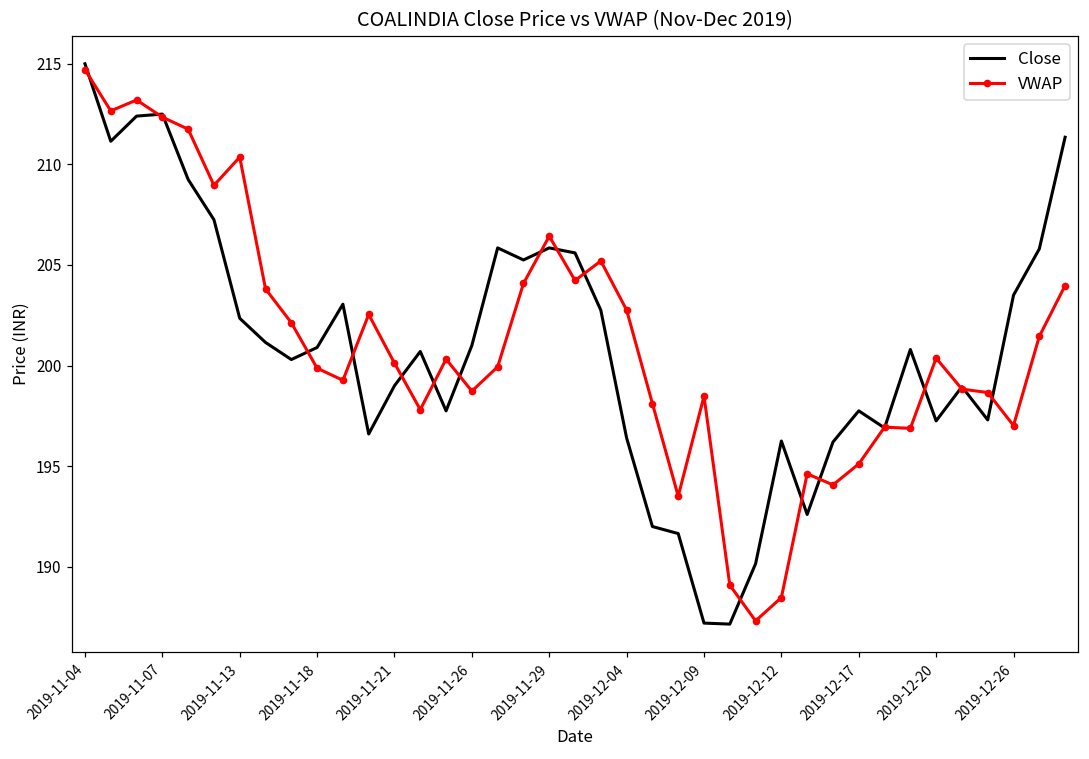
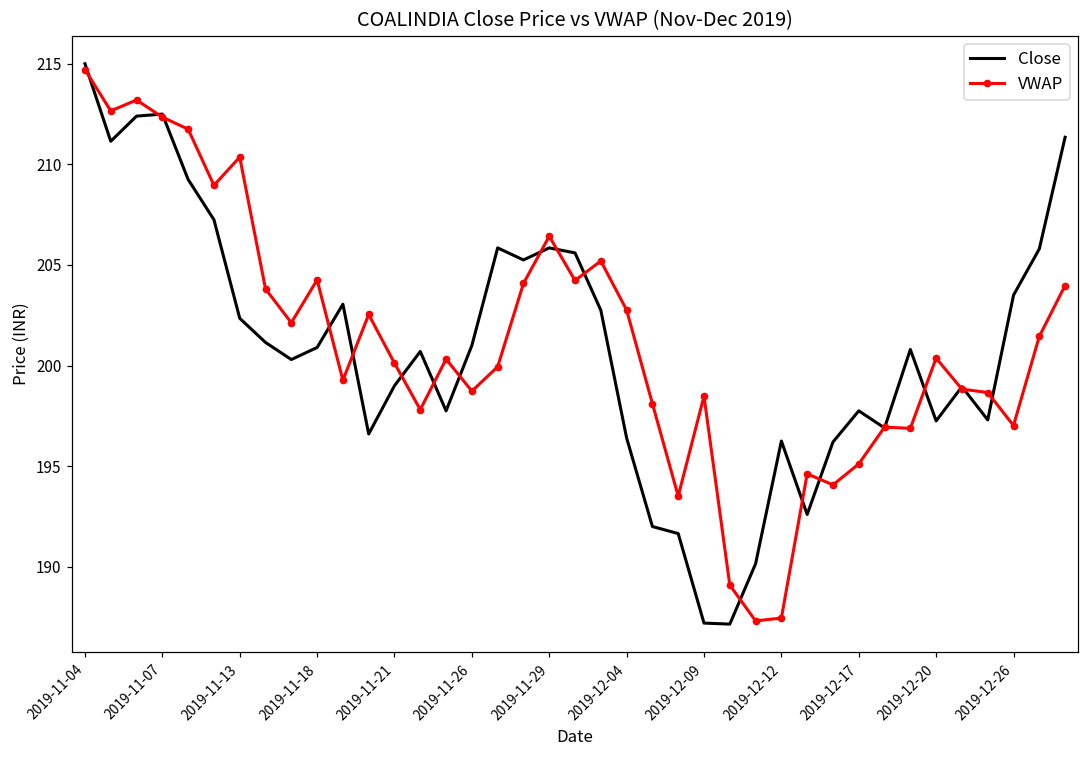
VWAP, 2019-11-18: 199.9 -> 204.3
VWAP, 2019-12-12: 188.5 -> 187.5
